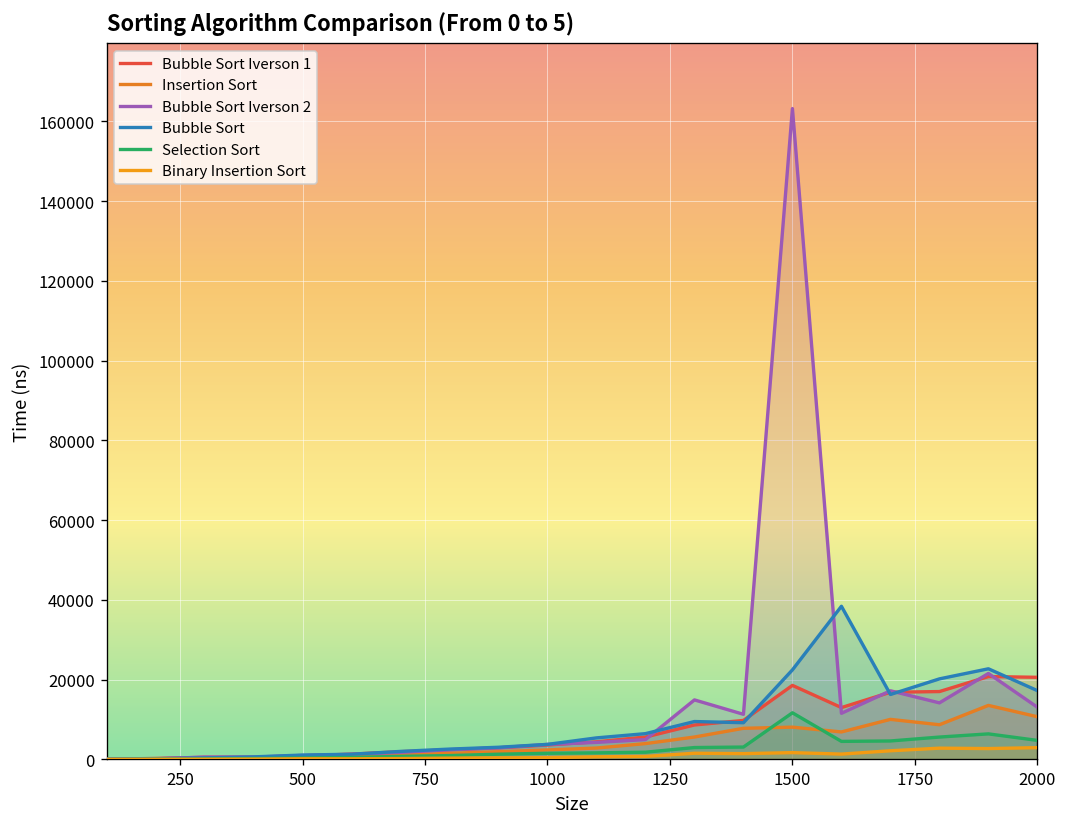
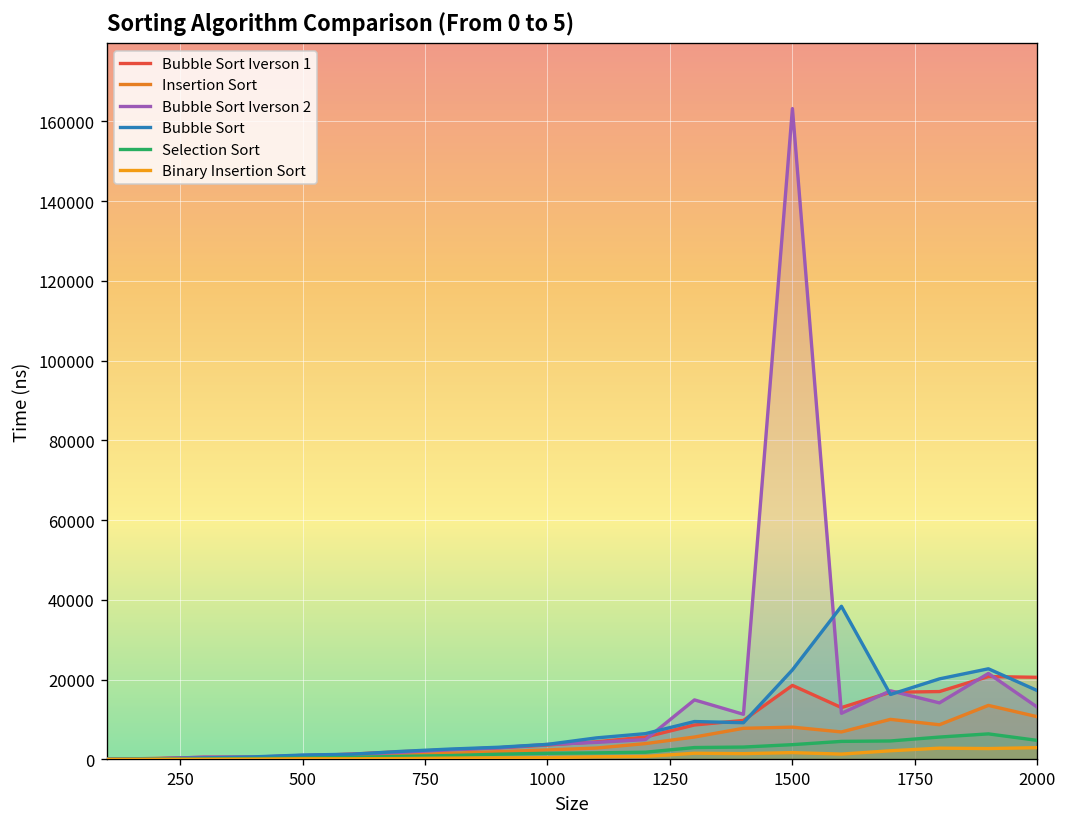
Selection Sort, 1500: 12000 -> 4000
